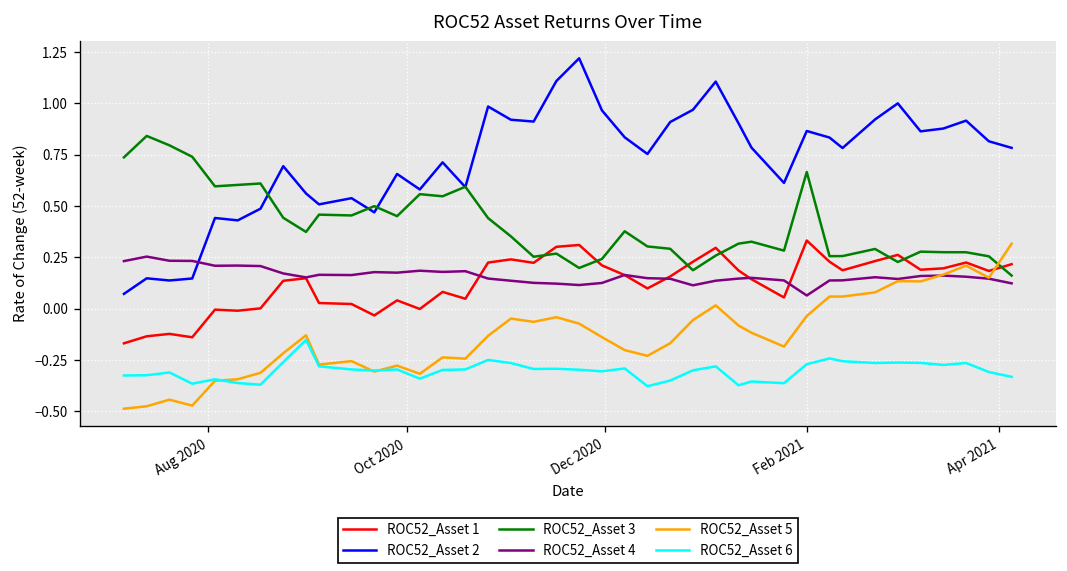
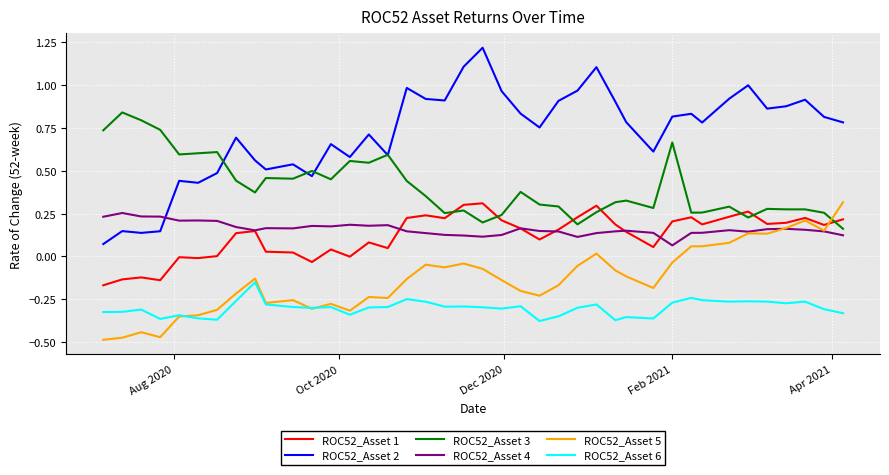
ROC52_Asset 1, Feb 2021: 0.33 -> 0.20
ROC52_Asset 2, Feb 2021: 0.86 -> 0.82
